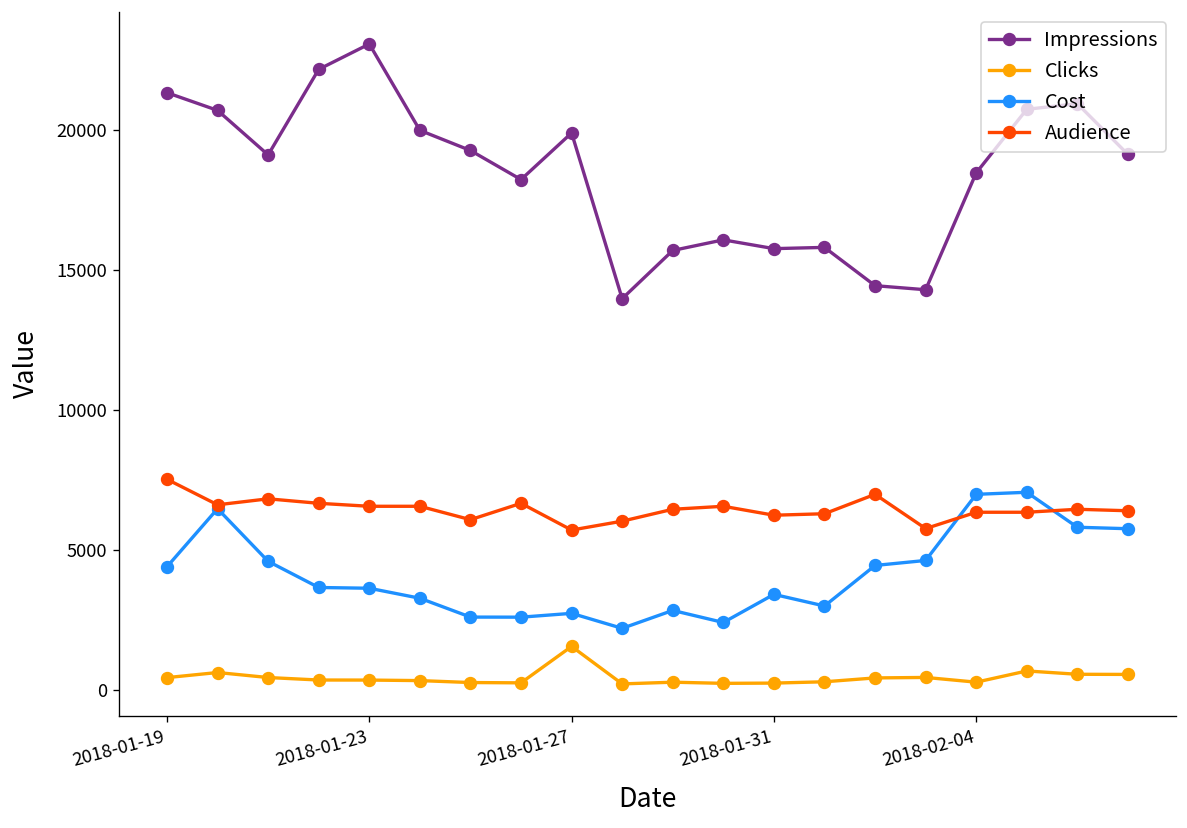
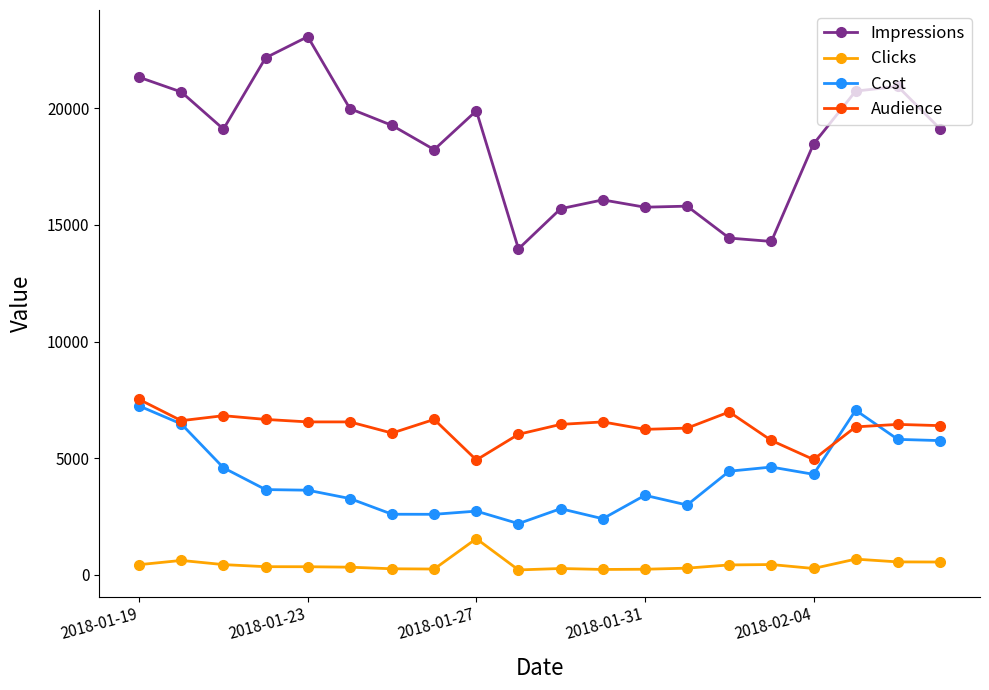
Cost, 2018-01-19: 4400 -> 7200
Audience, 2018-01-27: 5700 -> 4900
Cost, 2018-02-04: 7000 -> 4300
Audience, 2018-02-04: 6300 -> 4900
